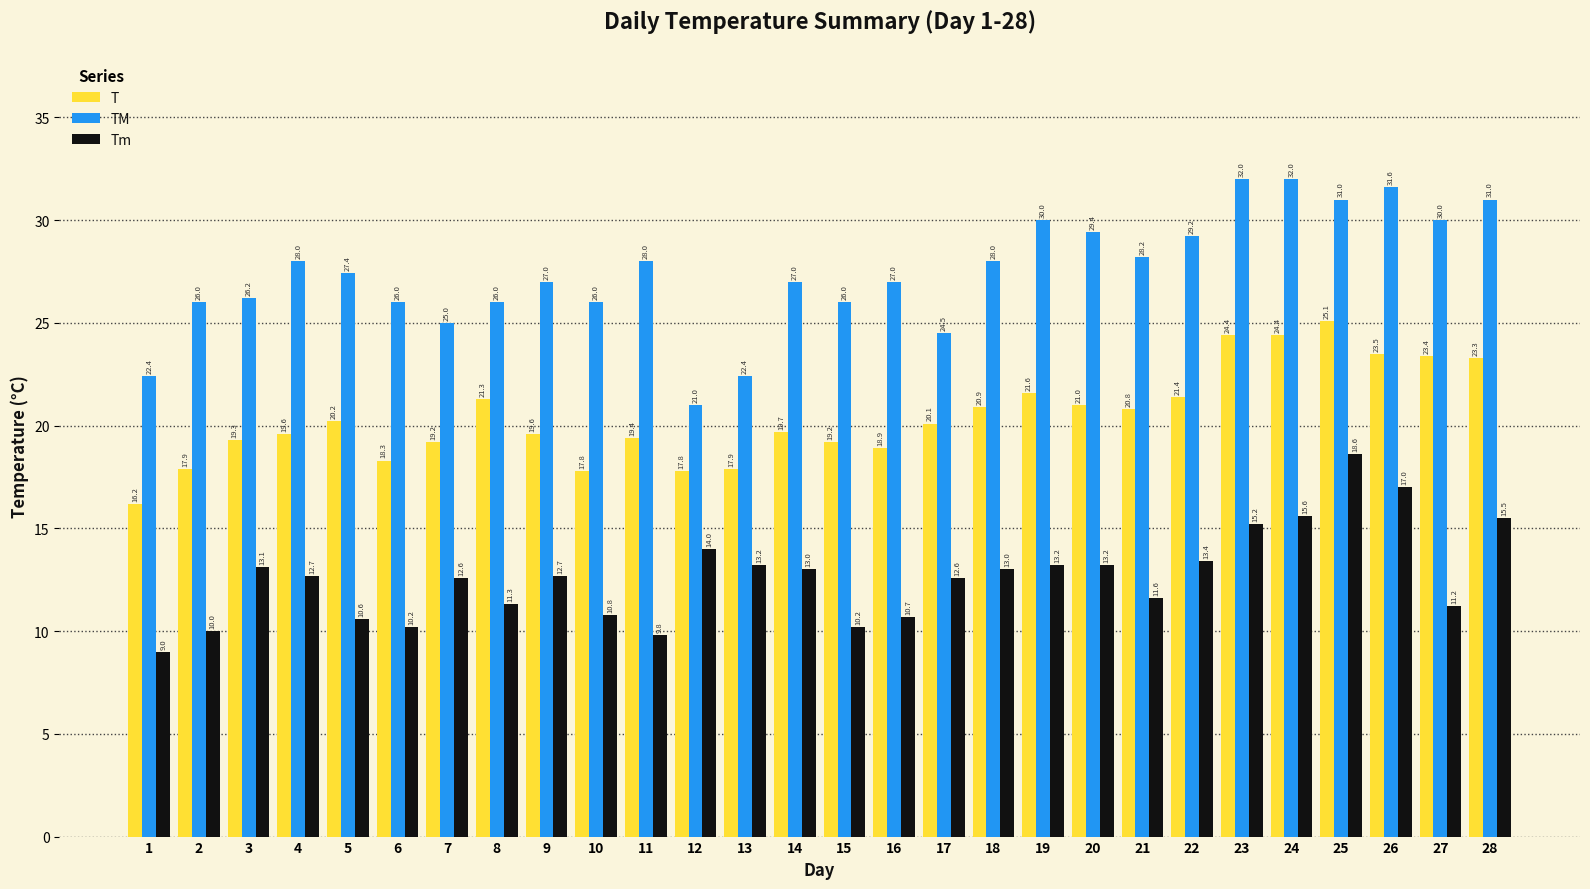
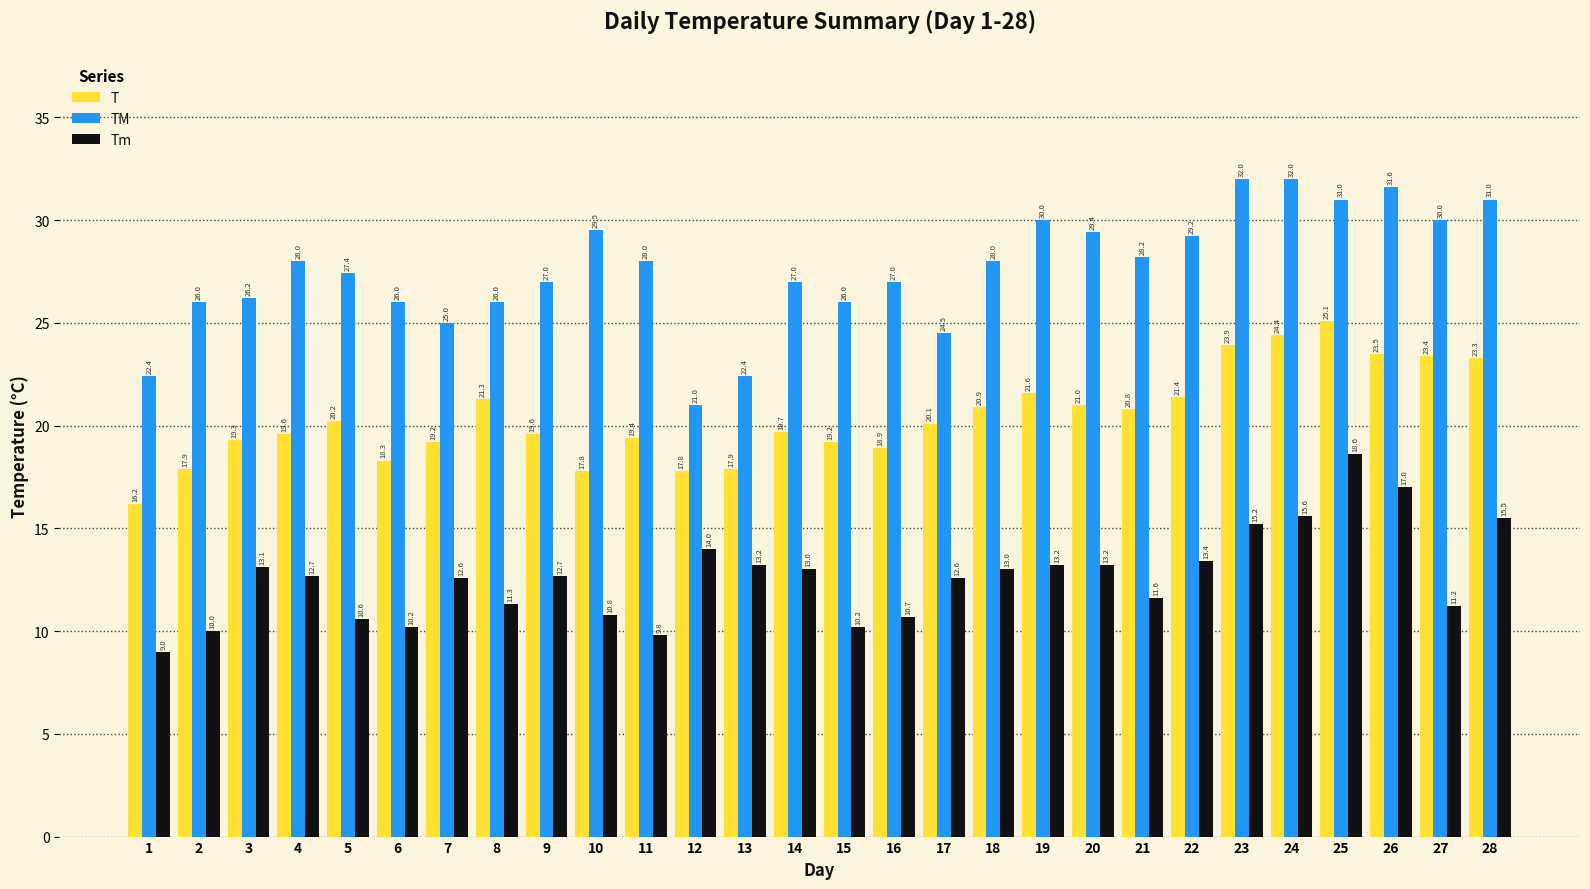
TM, 10: 26.0 -> 29.5
T, 23: 24.4 -> 23.9
